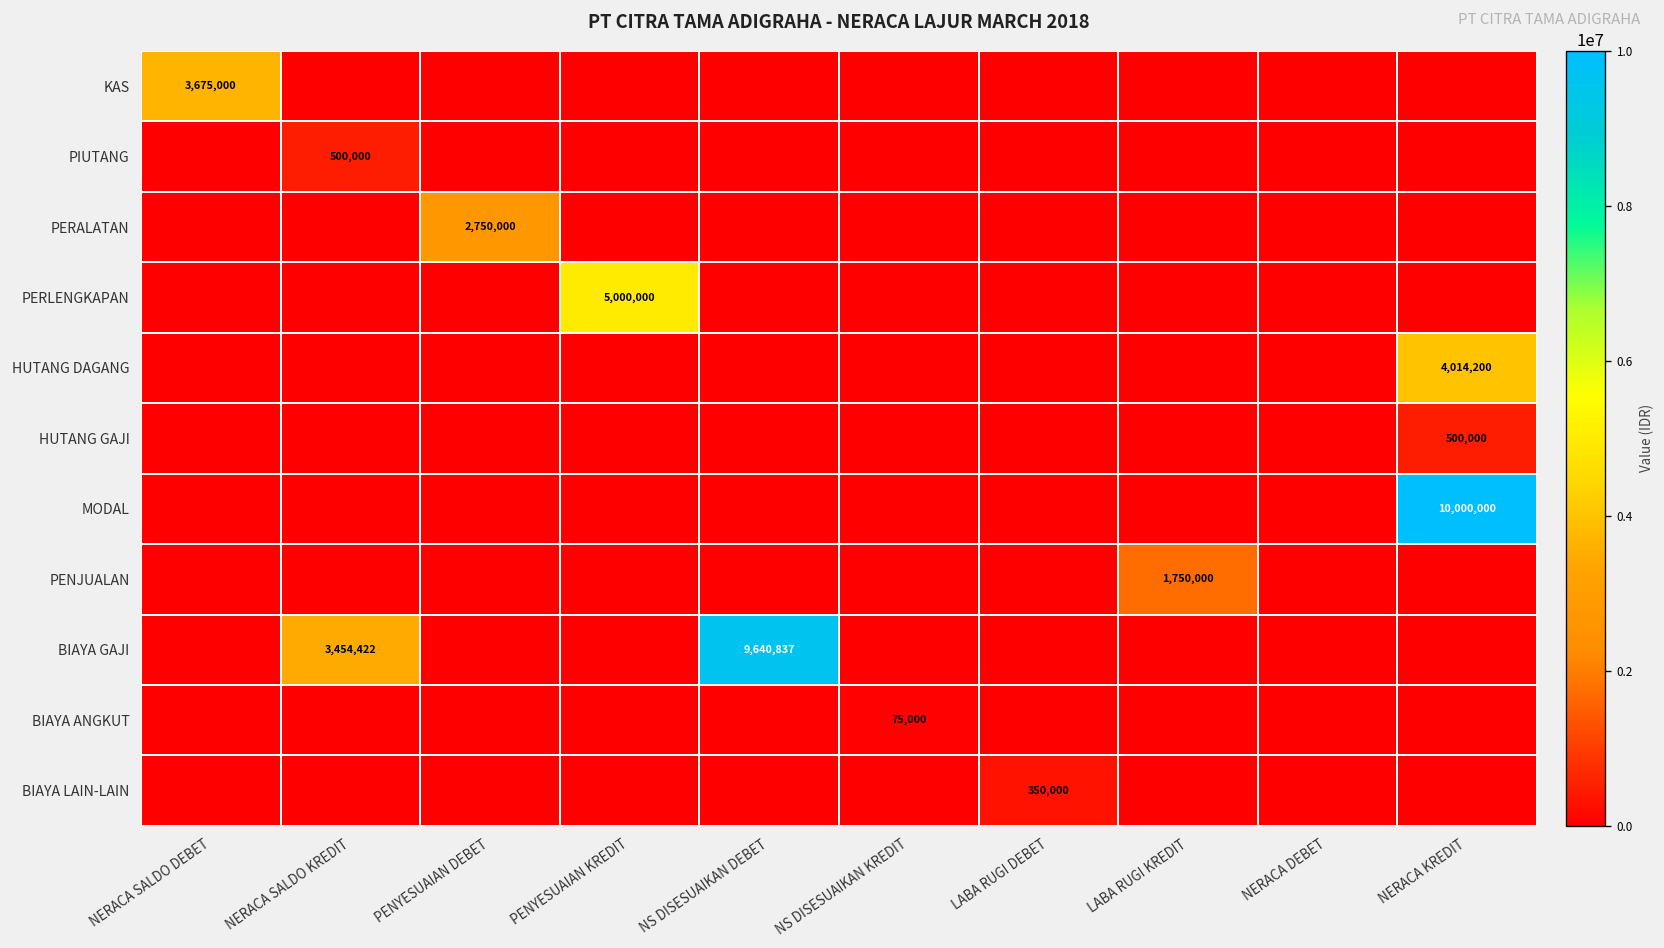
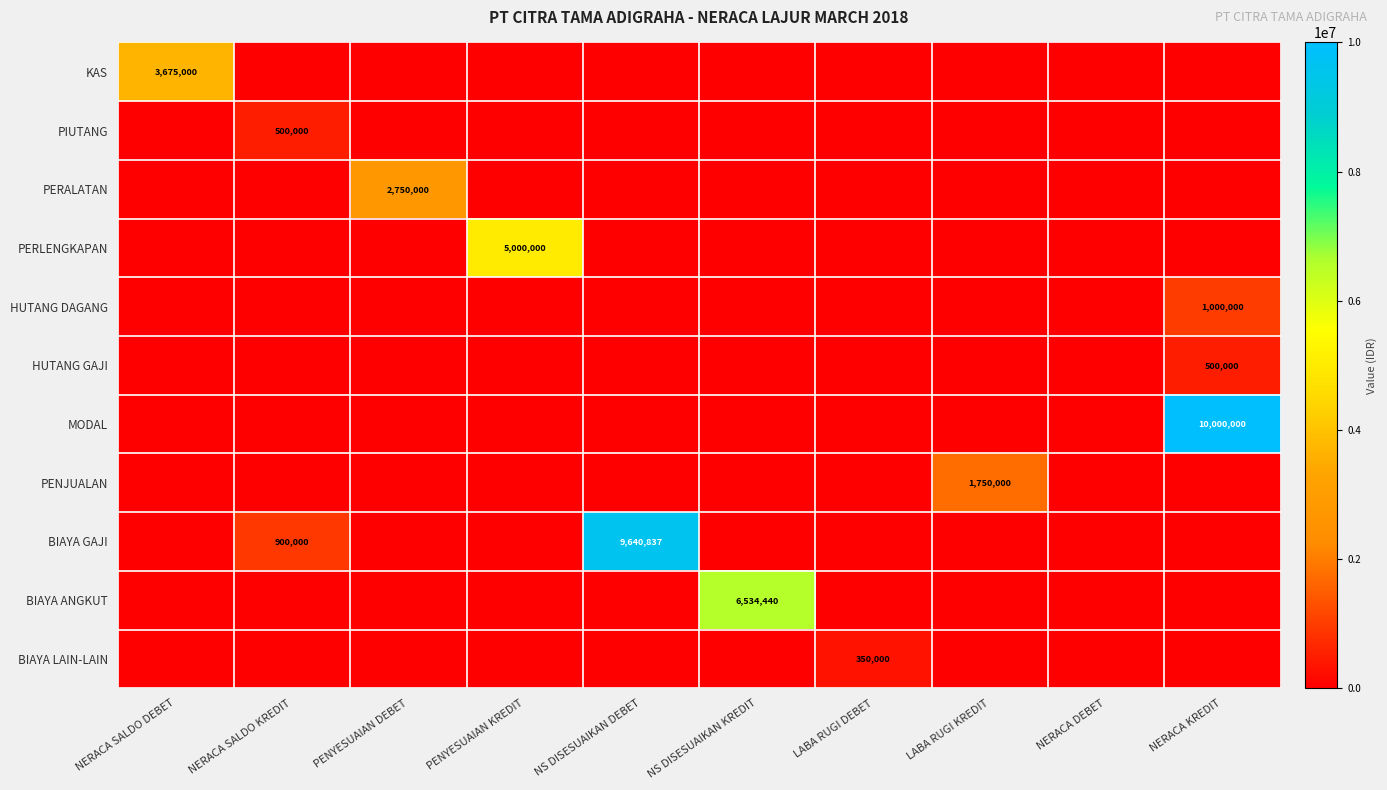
HUTANG DAGANG, NERACA KREDIT: 4,014,200 -> 1,000,000
BIAYA GAJI, NERACA SALDO KREDIT: 3,454,422 -> 900,000
BIAYA ANGKUT, NS DISESUAIKAN KREDIT: 75,000 -> 6,534,440
